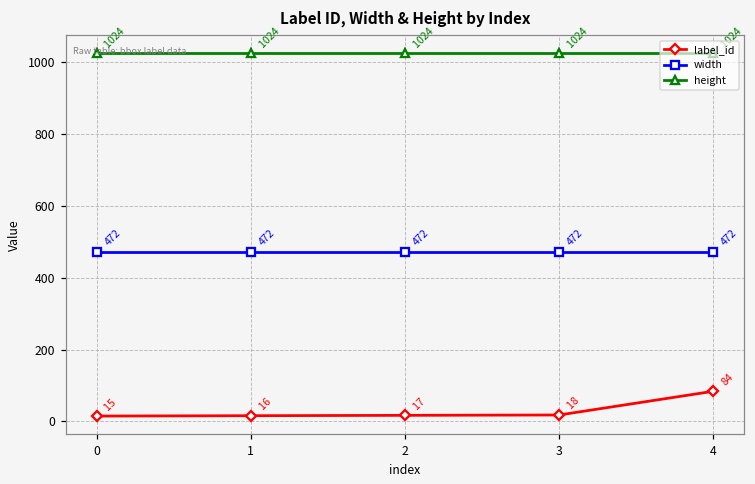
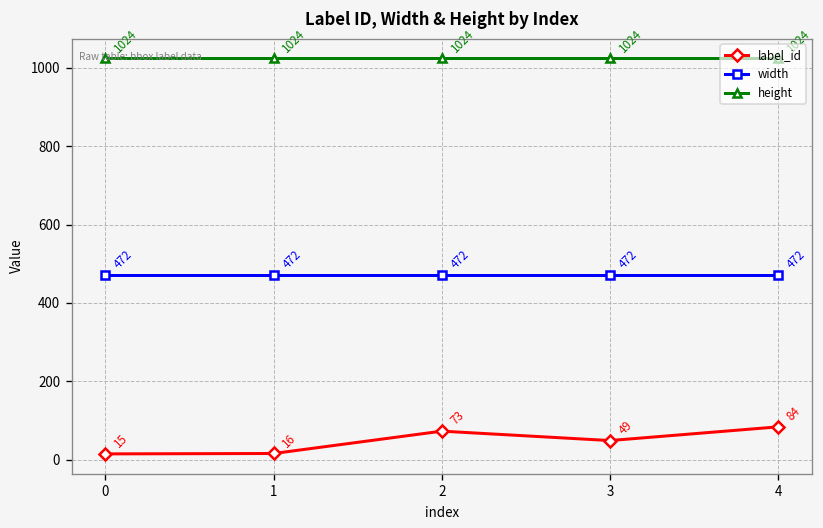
label_id, 2: 17 -> 73
label_id, 3: 18 -> 49
